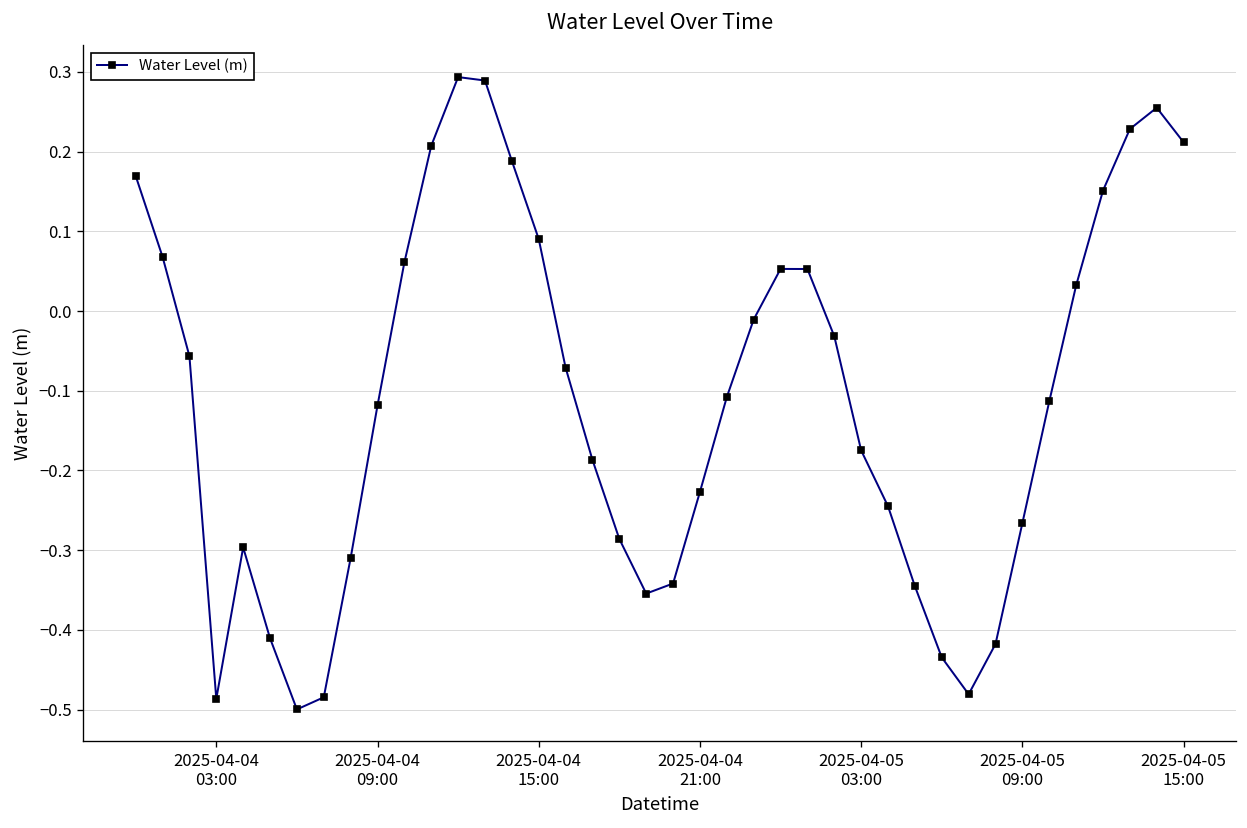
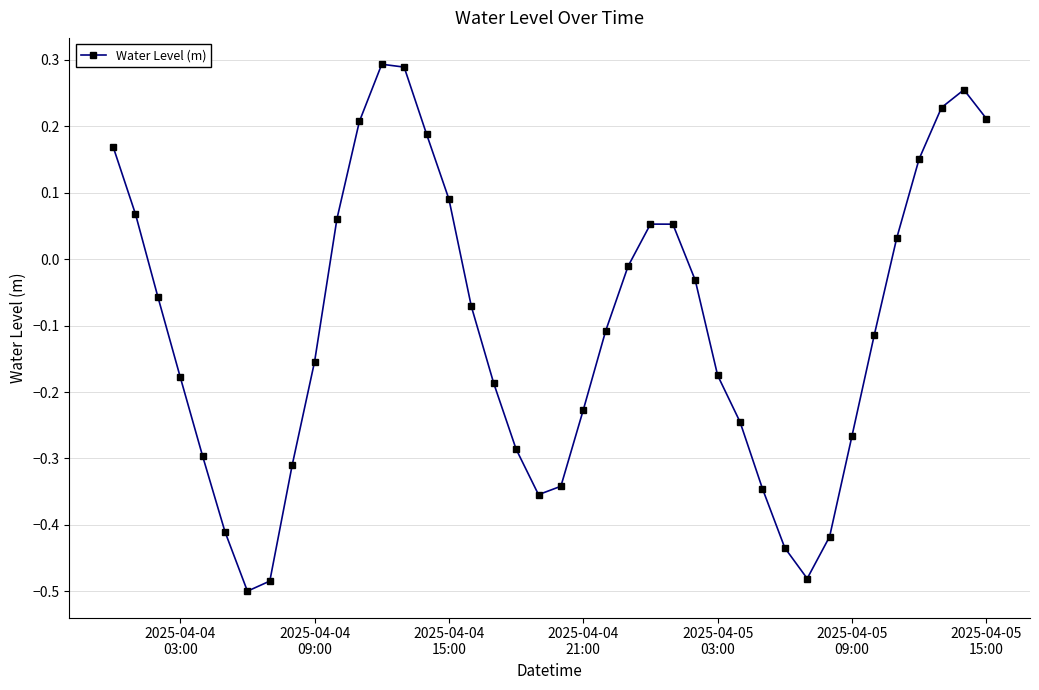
2025-04-04 03:00: -0.49 -> -0.18
2025-04-04 09:00: -0.12 -> -0.15
